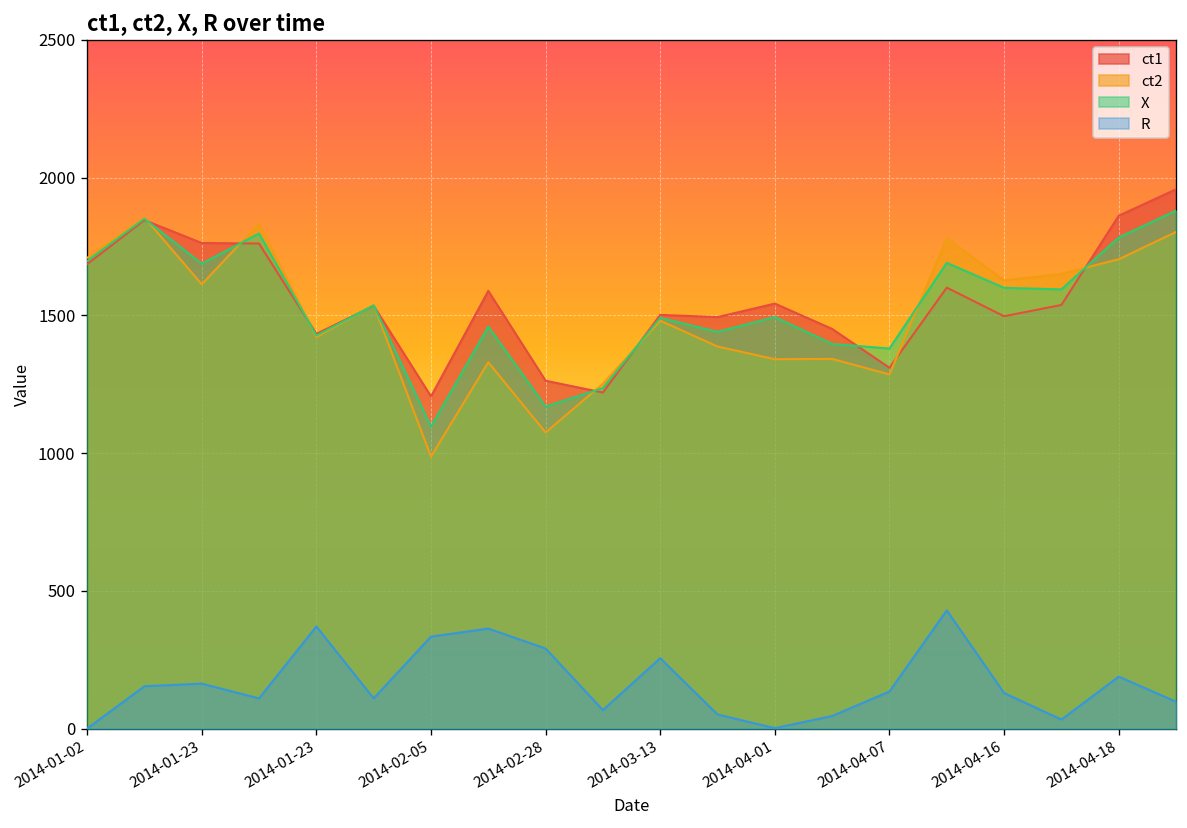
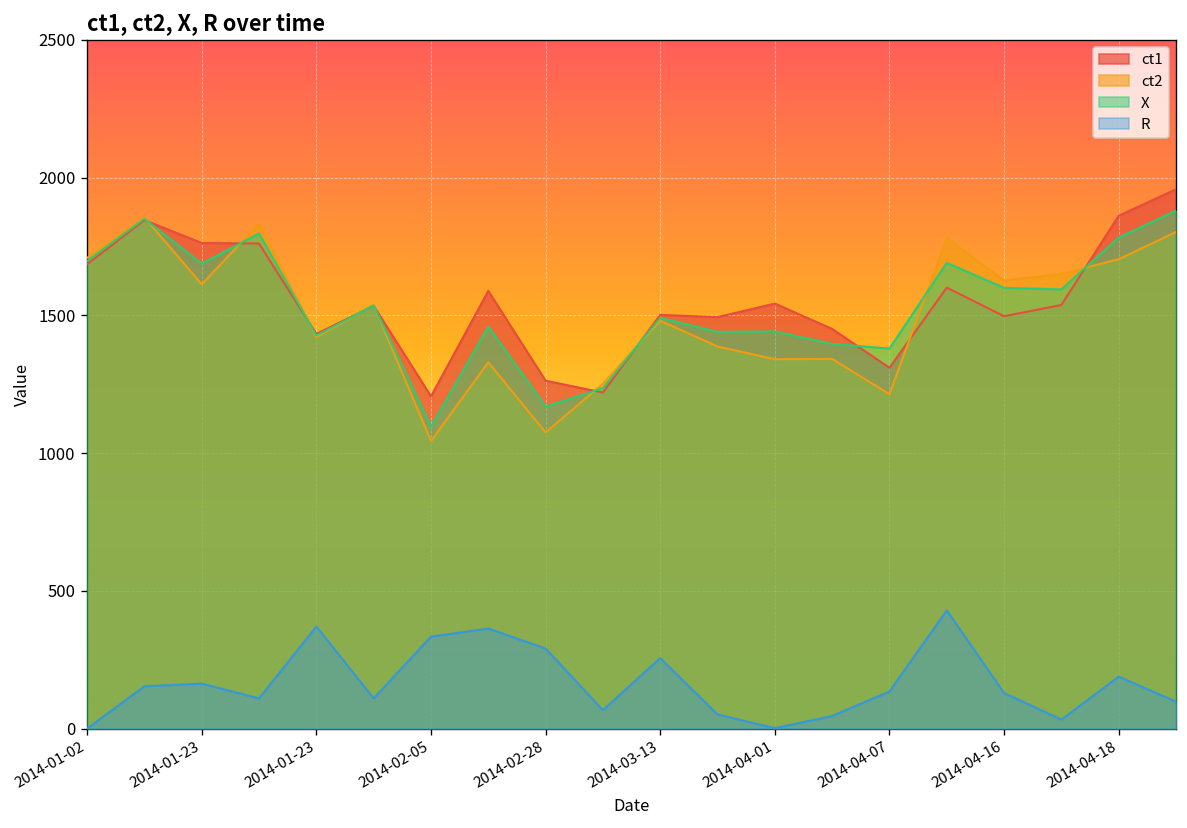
ct2, 2014-02-05: 990 -> 1040
X, 2014-04-01: 1490 -> 1440
ct2, 2014-04-07: 1290 -> 1210
